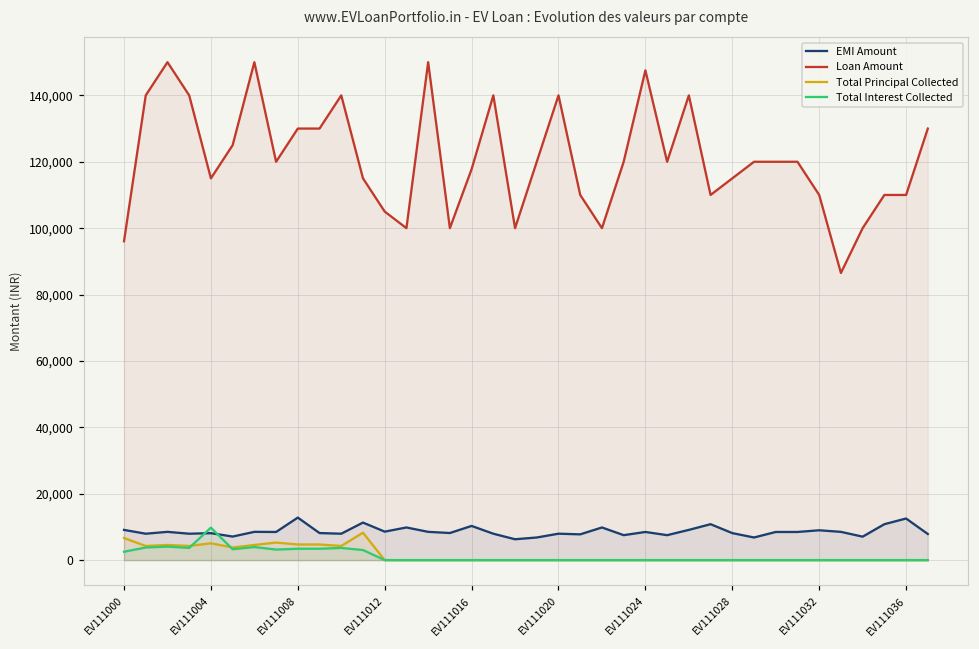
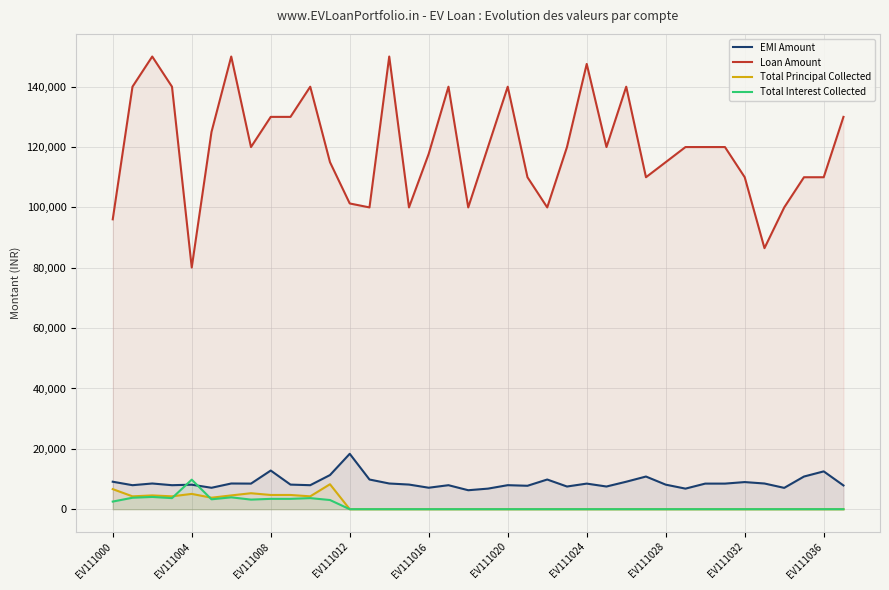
Loan Amount, EV111004: 115,000 -> 80,000
EMI Amount, EV111012: 9,000 -> 18,000
Loan Amount, EV111012: 105,000 -> 101,000
EMI Amount, EV111016: 10,000 -> 7,000
